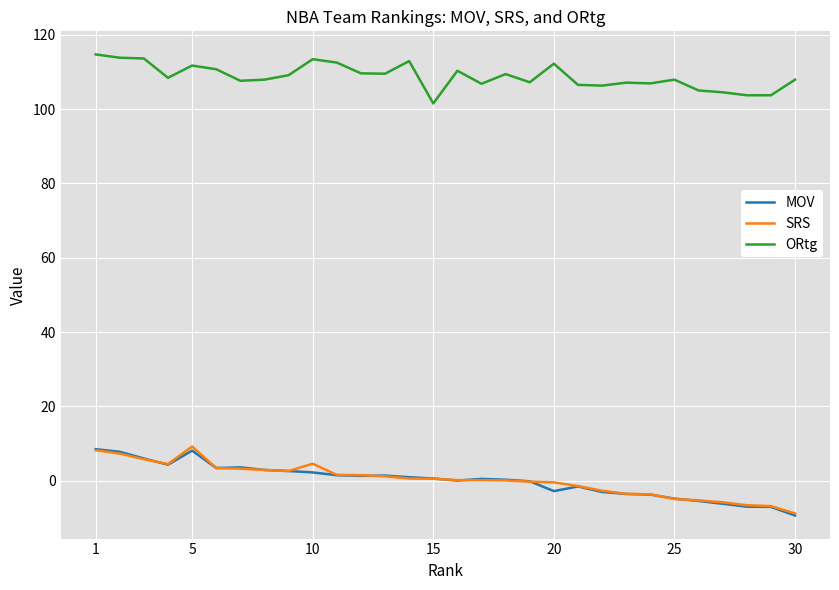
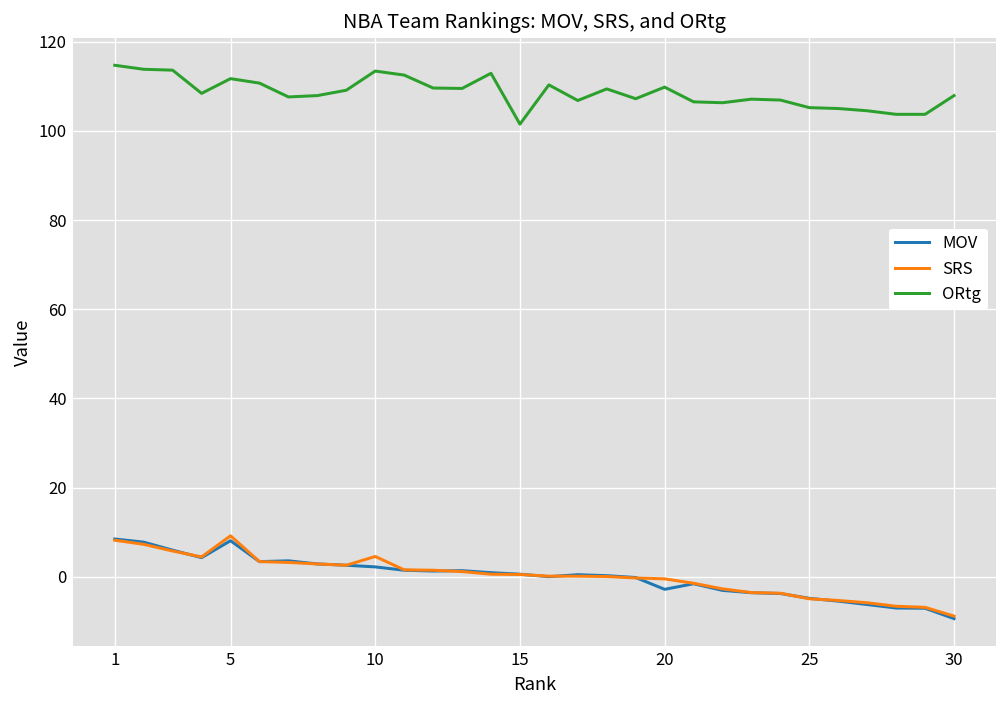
ORtg, 20: 112 -> 110
ORtg, 25: 108 -> 105
